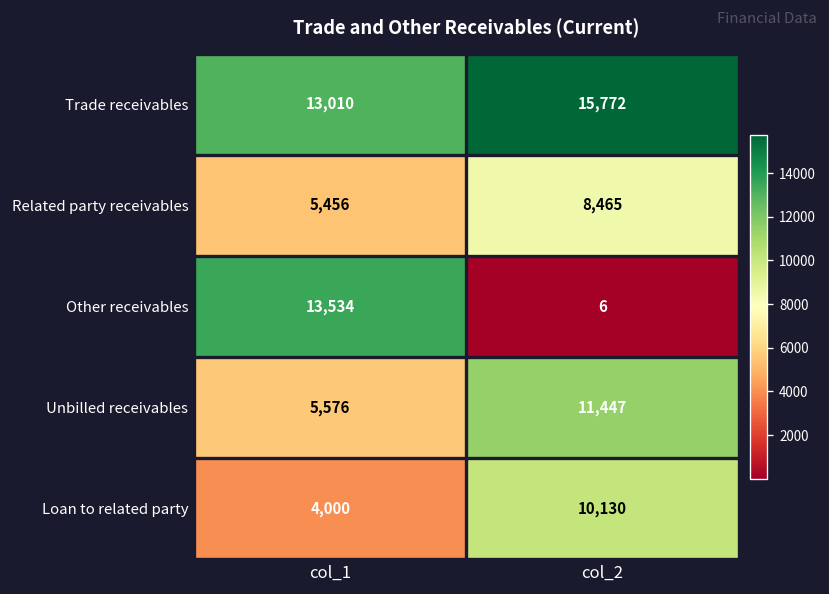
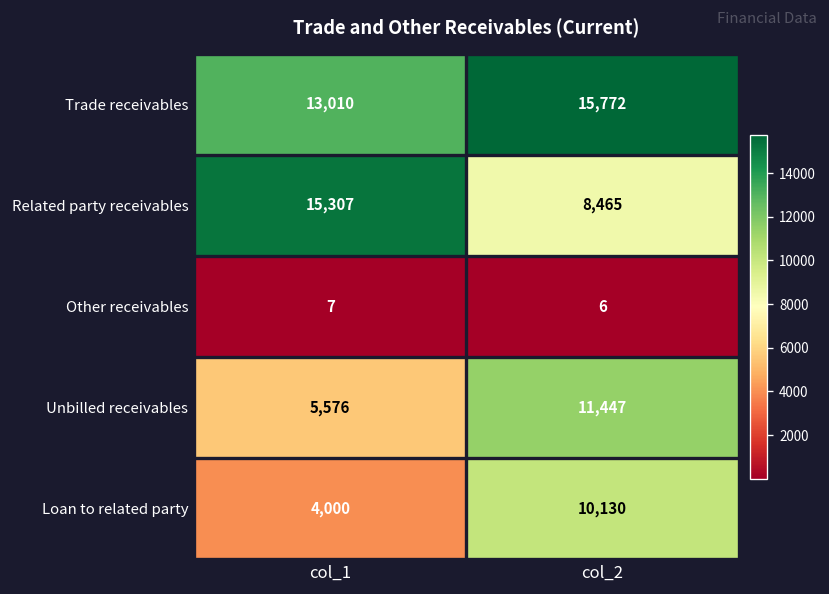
Related party receivables, col_1: 5,456 -> 15,307
Other receivables, col_1: 13,534 -> 7
